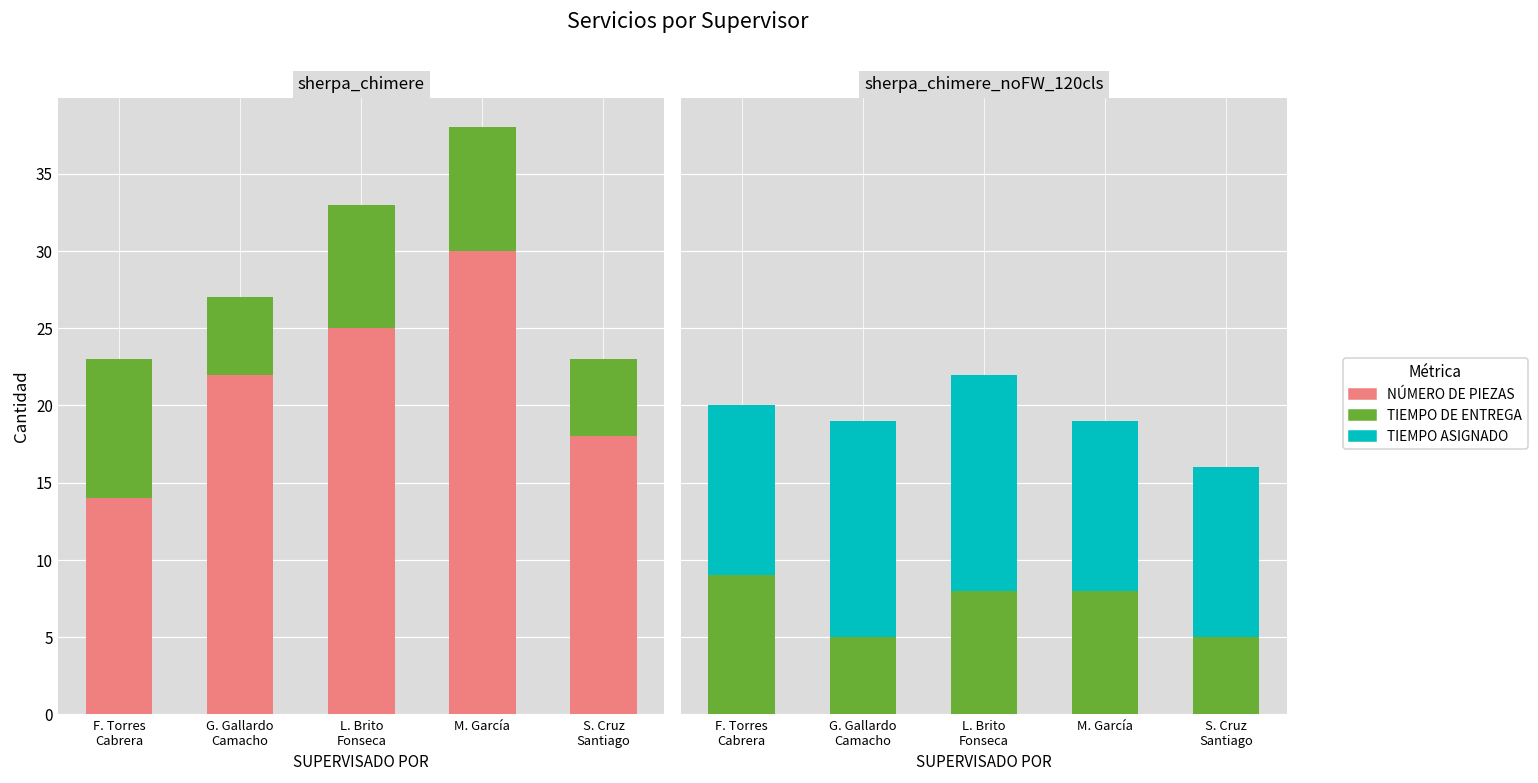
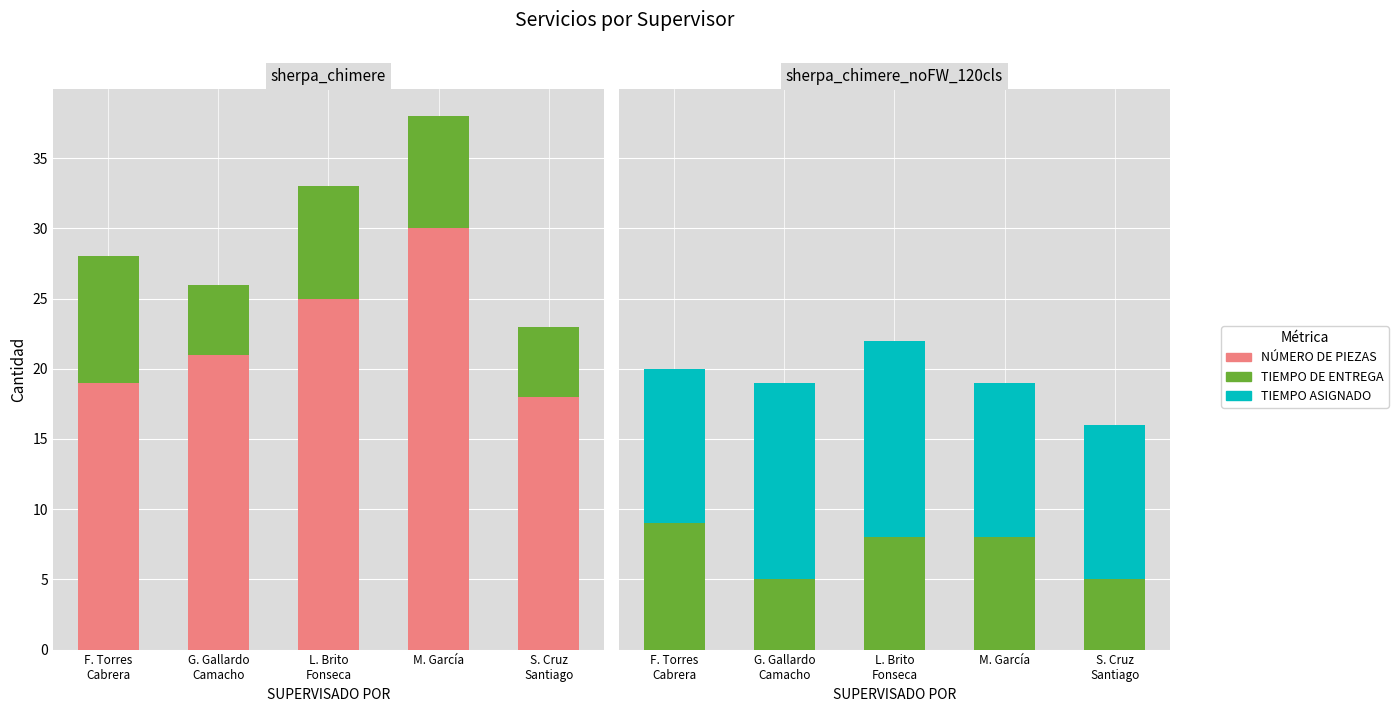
sherpa_chimere, NÚMERO DE PIEZAS, F. Torres Cabrera: 14 -> 19
sherpa_chimere, NÚMERO DE PIEZAS, G. Gallardo Camacho: 22 -> 21
